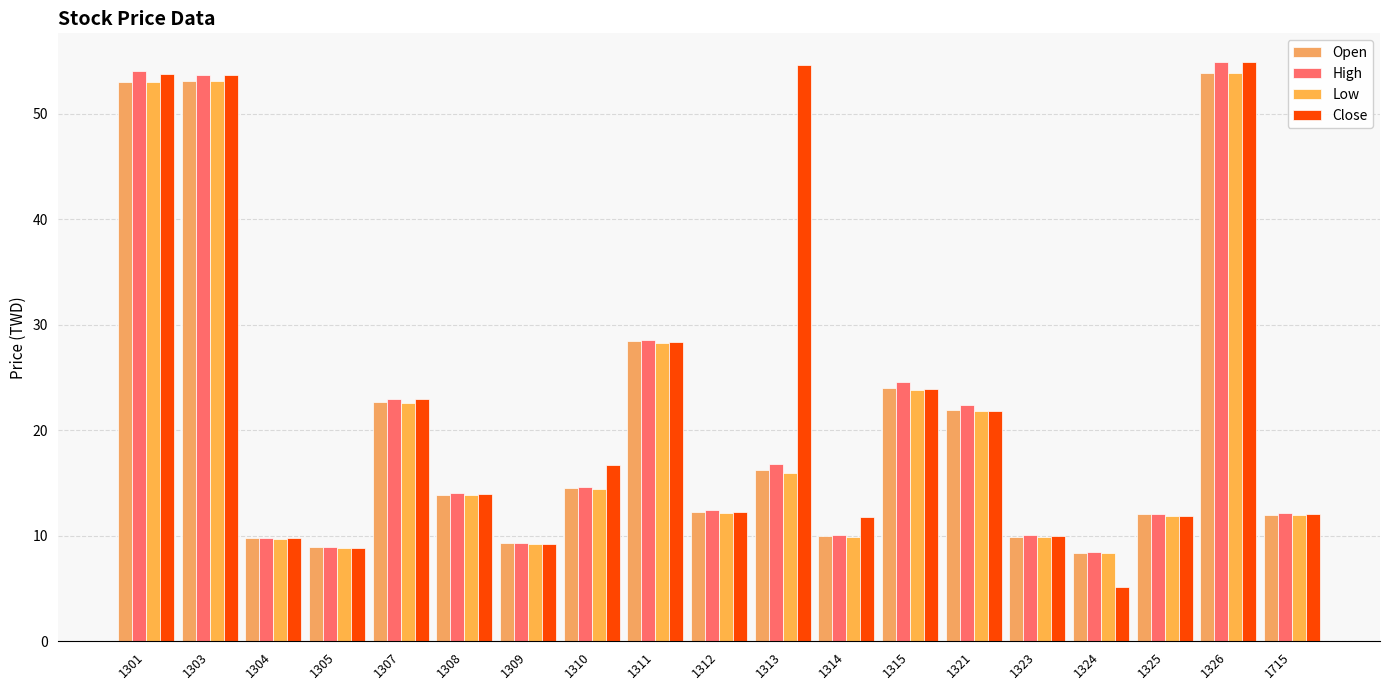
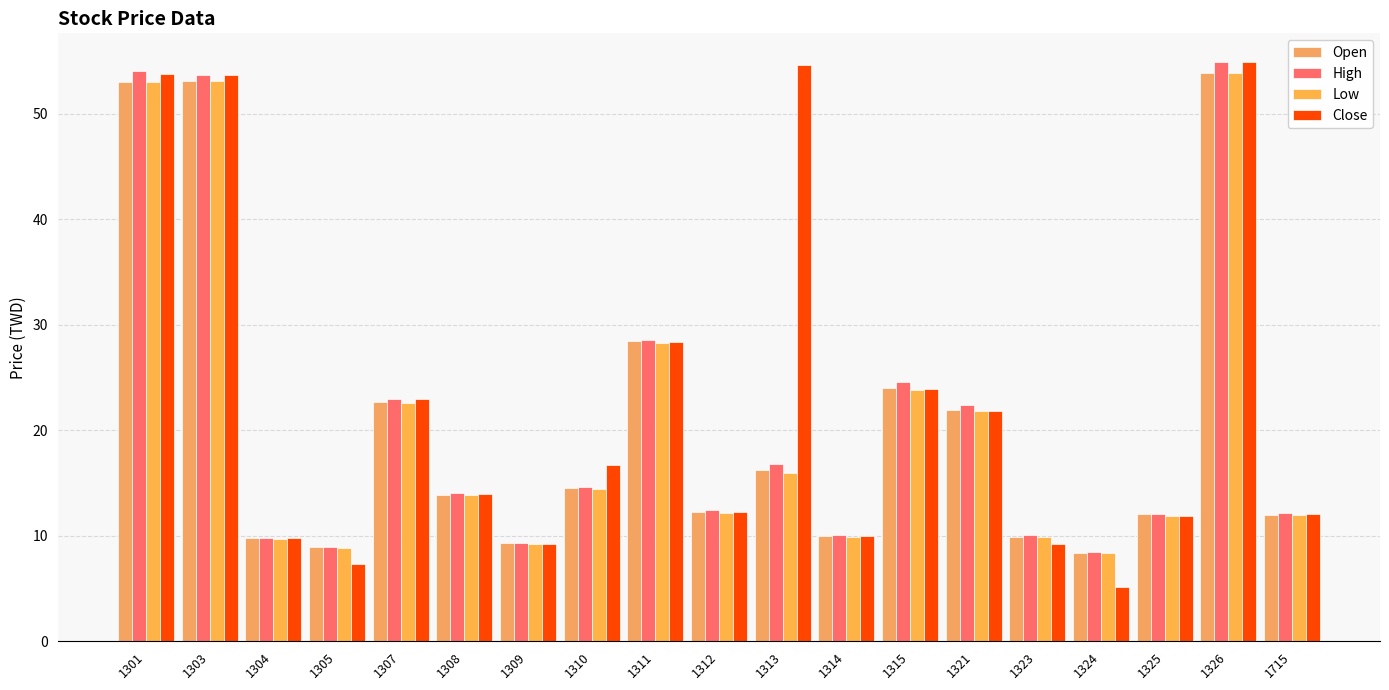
Close, 1305: 8.9 -> 7.3
Close, 1314: 11.8 -> 9.9
Close, 1323: 10.0 -> 9.2
